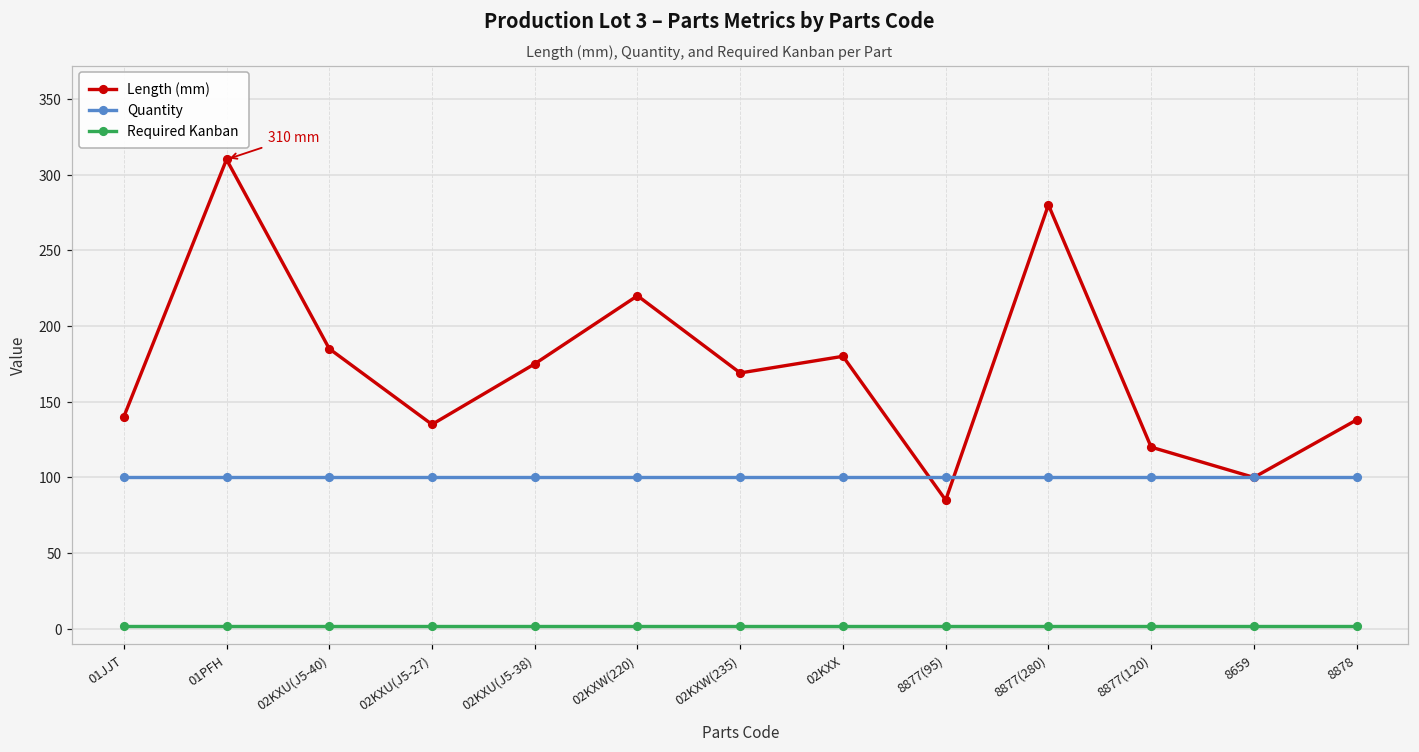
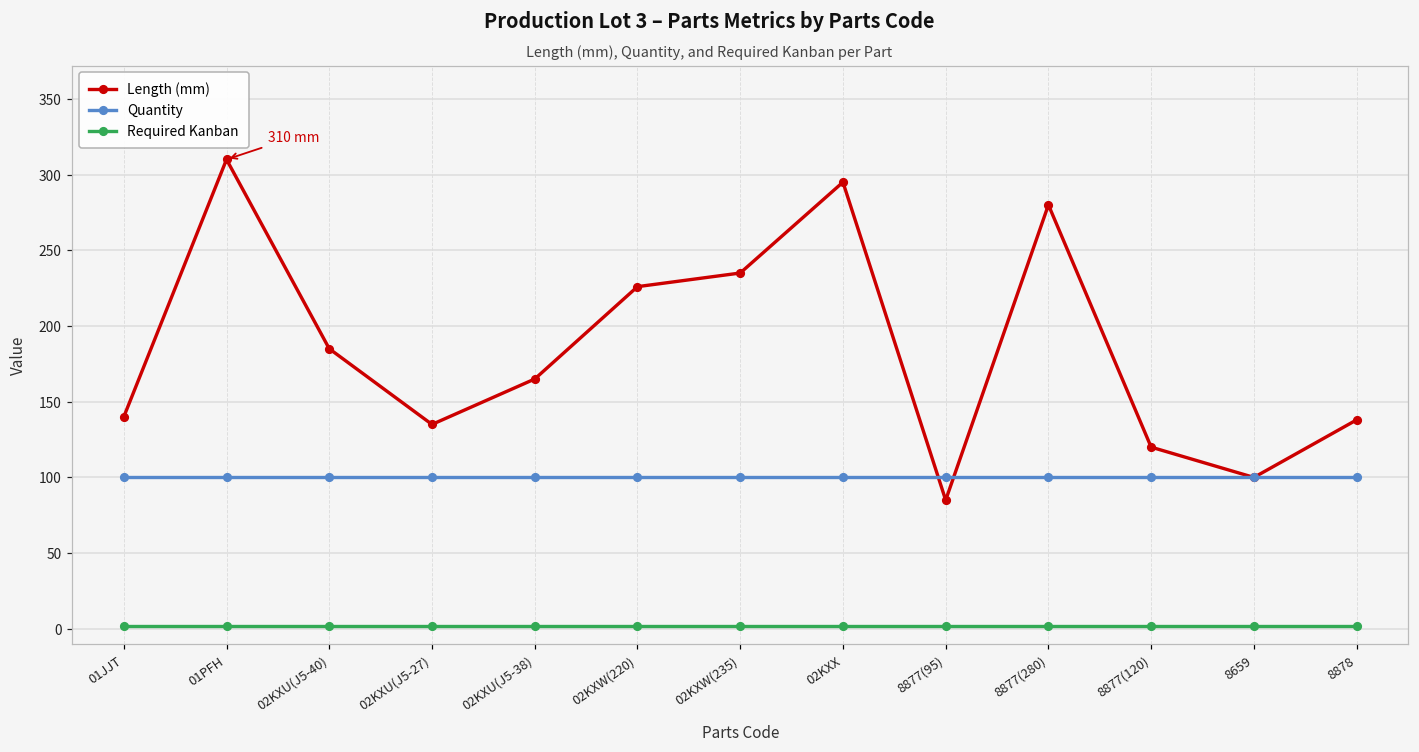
Length (mm), 02KXU(J5-38): 175 -> 165
Length (mm), 02KXW(220): 220 -> 226
Length (mm), 02KXW(235): 169 -> 235
Length (mm), 02KXX: 180 -> 295
